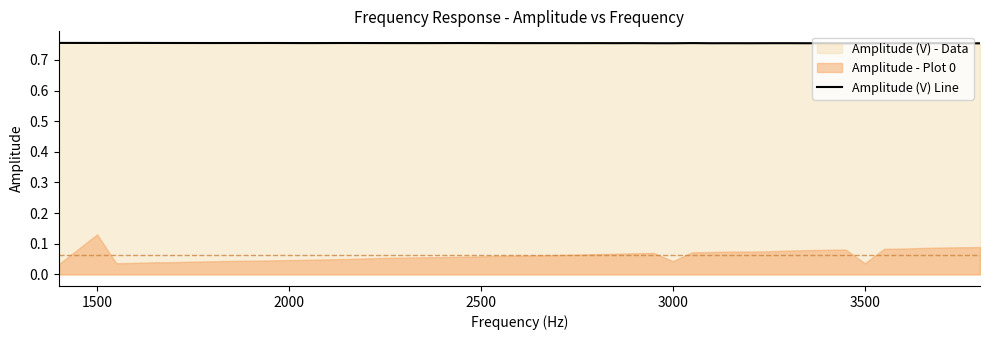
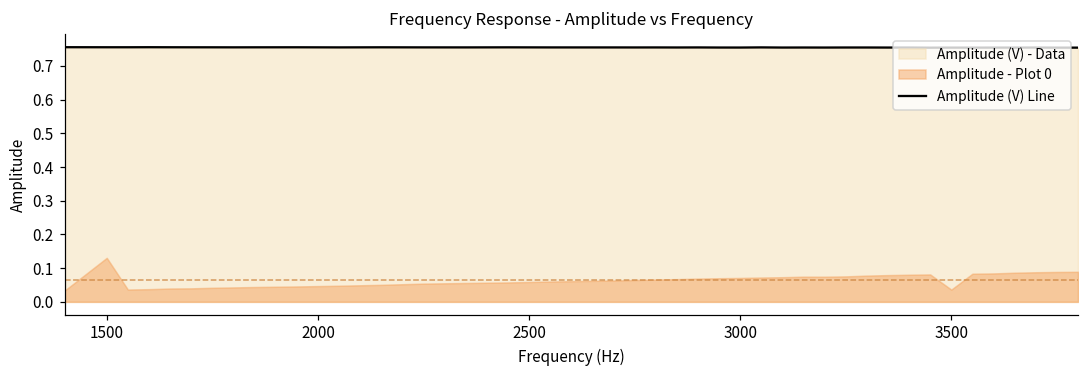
Amplitude - Plot 0, 3000: 0.04 -> 0.07
